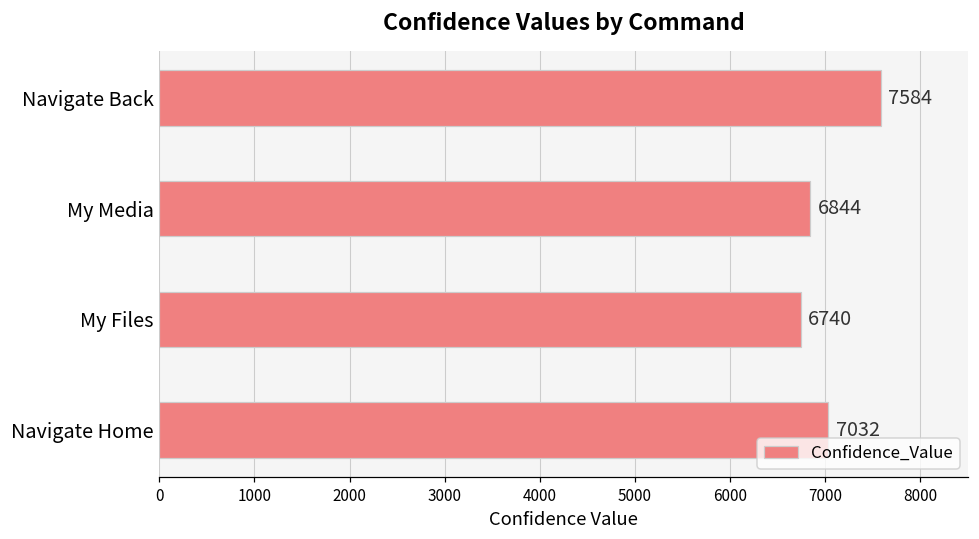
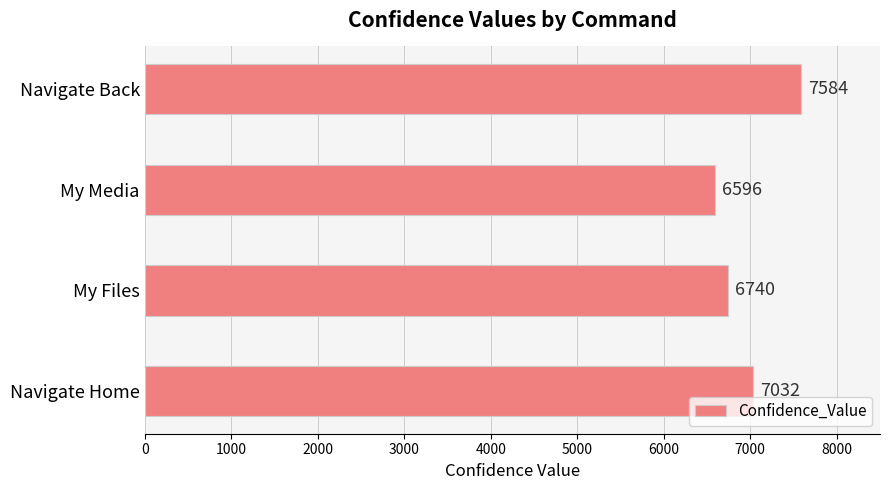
My Media: 6844 -> 6596
